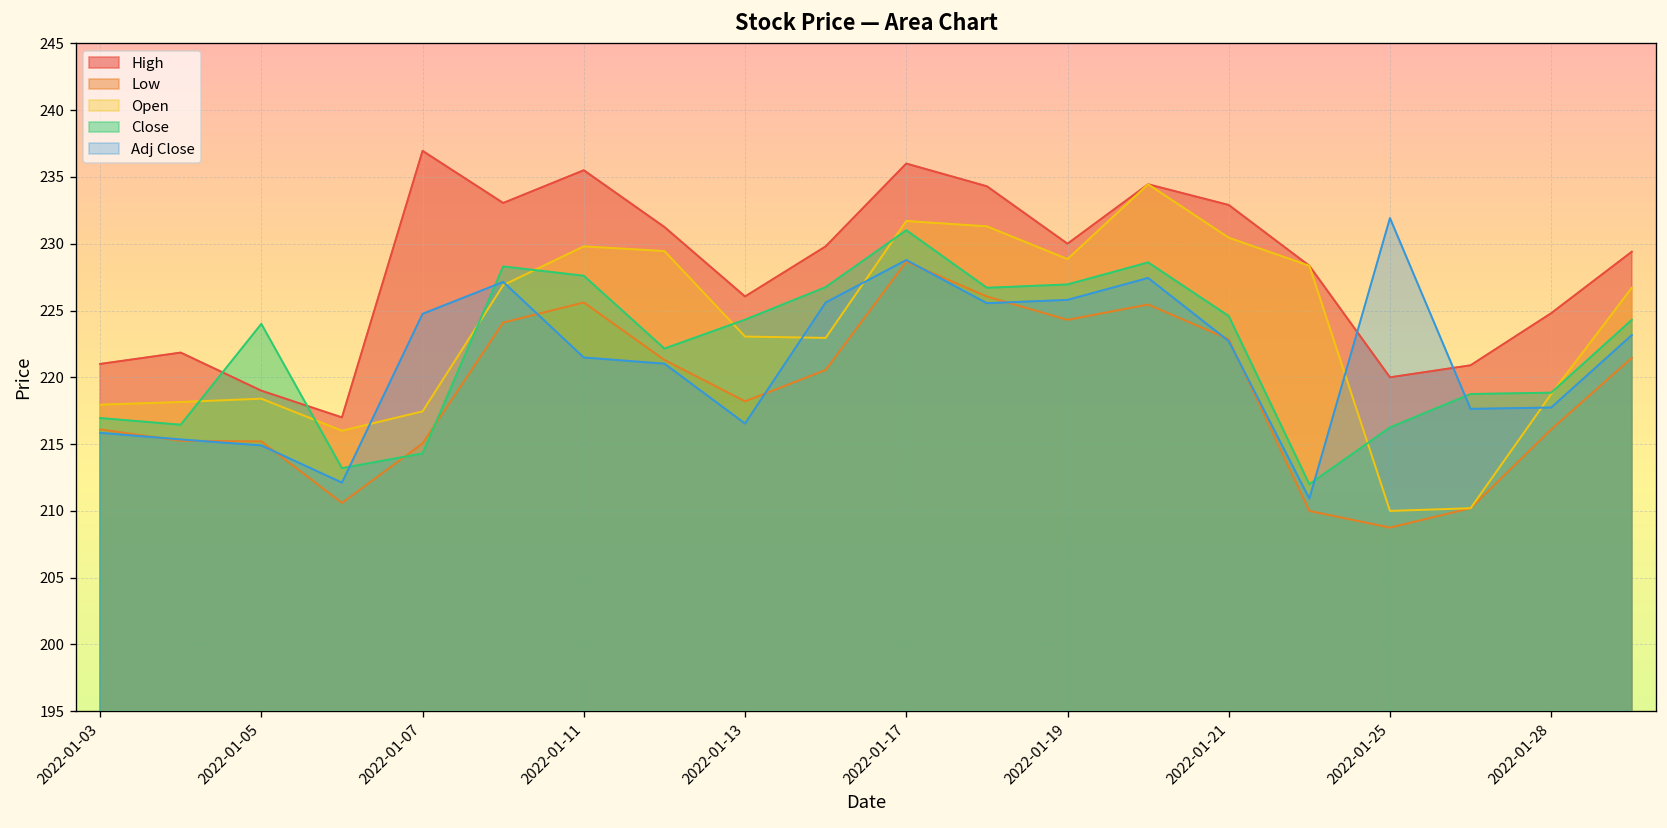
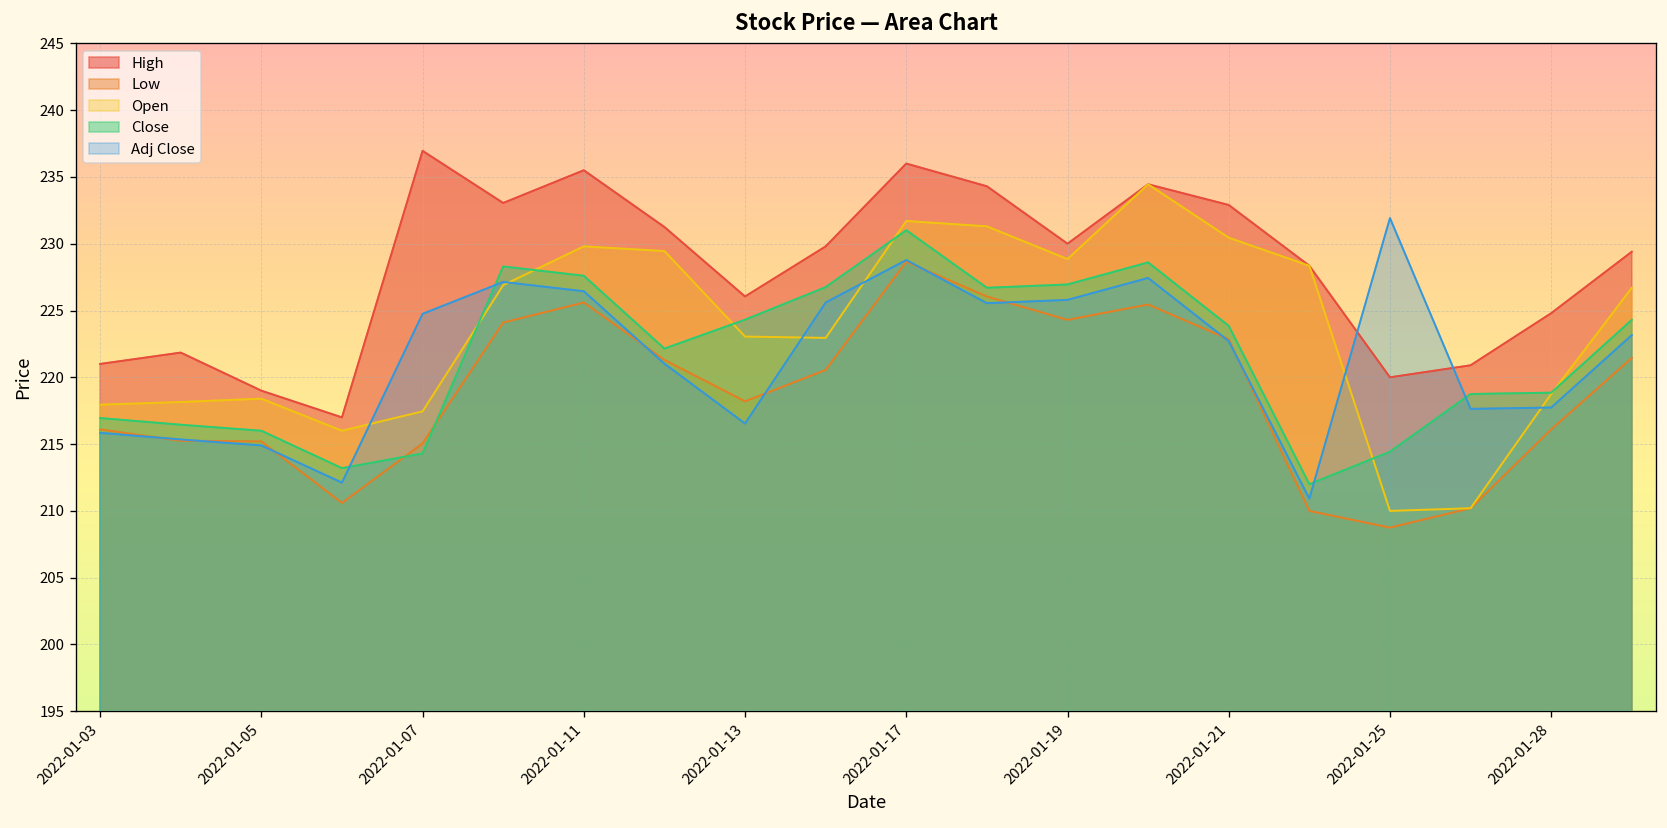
Close, 2022-01-05: 224 -> 216
Adj Close, 2022-01-11: 221.5 -> 226.4
Close, 2022-01-21: 224.6 -> 223.9
Close, 2022-01-25: 216.3 -> 214.4
